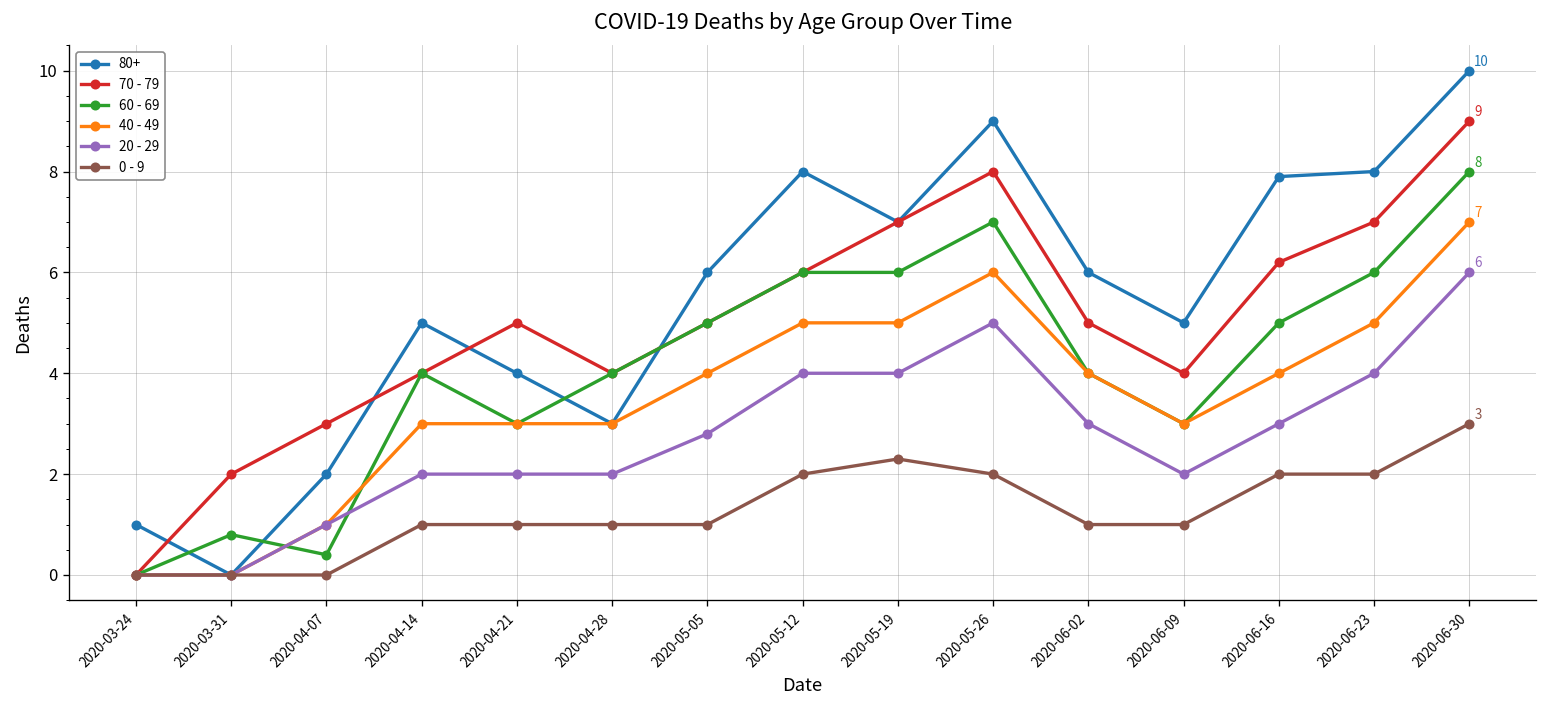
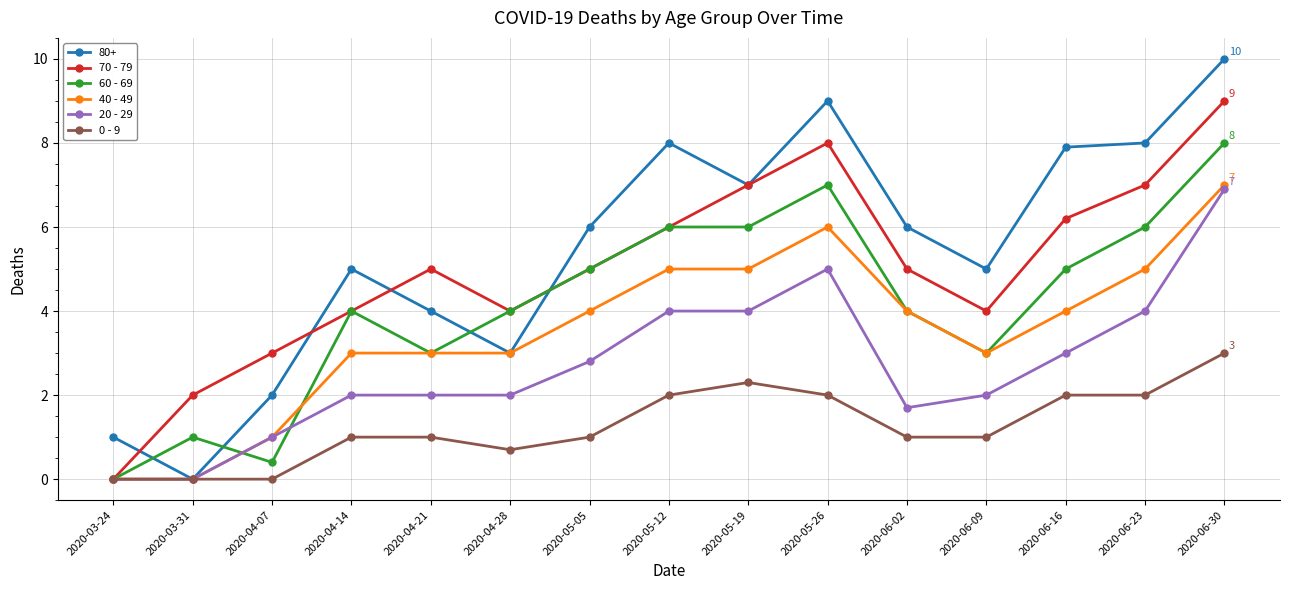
60 - 69, 2020-03-31: 0.8 -> 1.0
0 - 9, 2020-04-28: 1.0 -> 0.7
20 - 29, 2020-06-02: 3.0 -> 1.7
20 - 29, 2020-06-30: 6 -> 7
